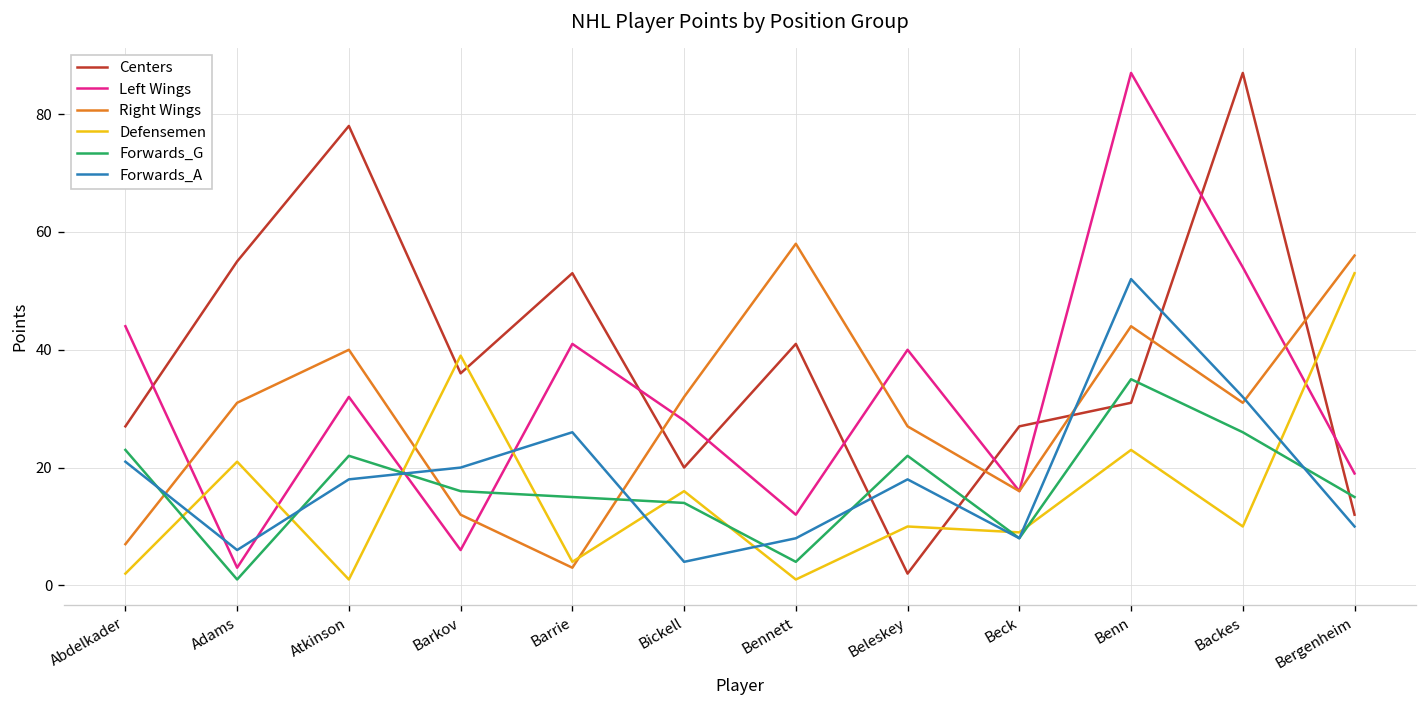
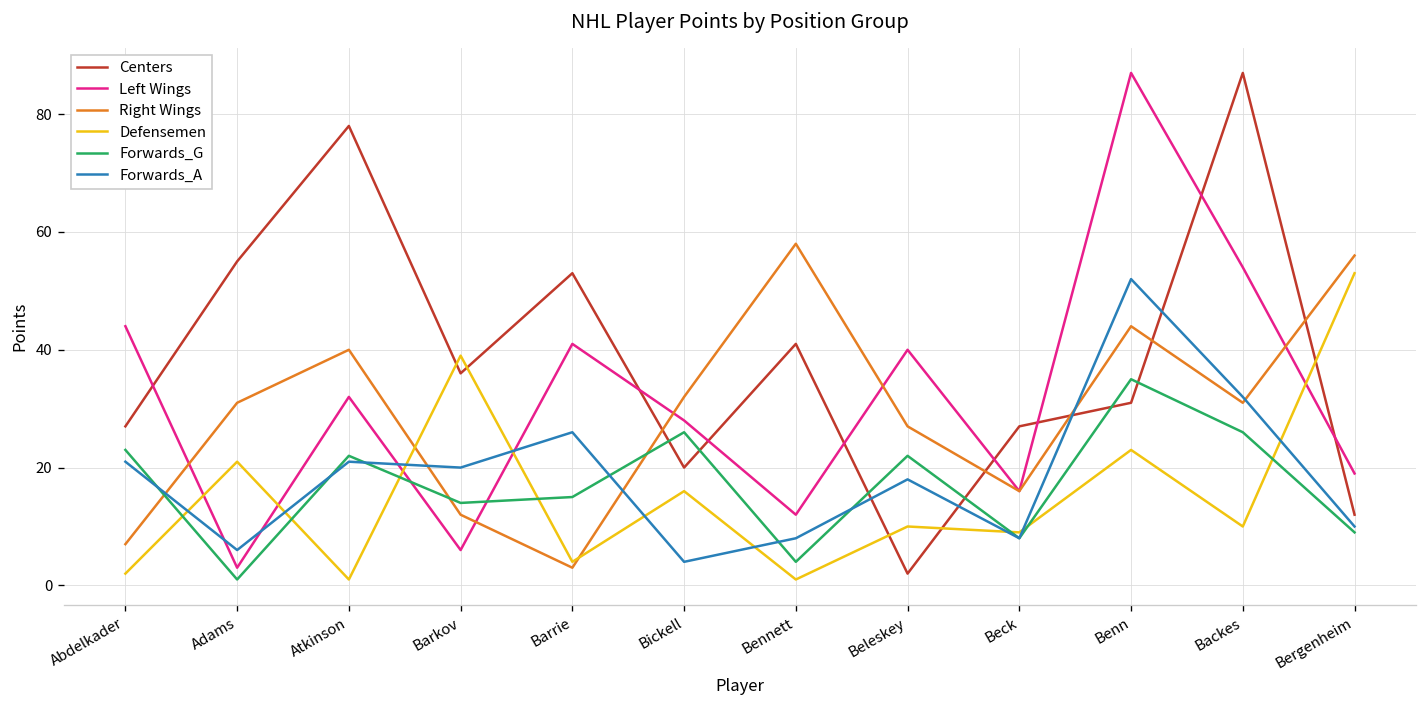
Forwards_A, Atkinson: 18 -> 21
Forwards_G, Barkov: 16 -> 14
Forwards_G, Bickell: 14 -> 26
Forwards_G, Bergenheim: 15 -> 9
